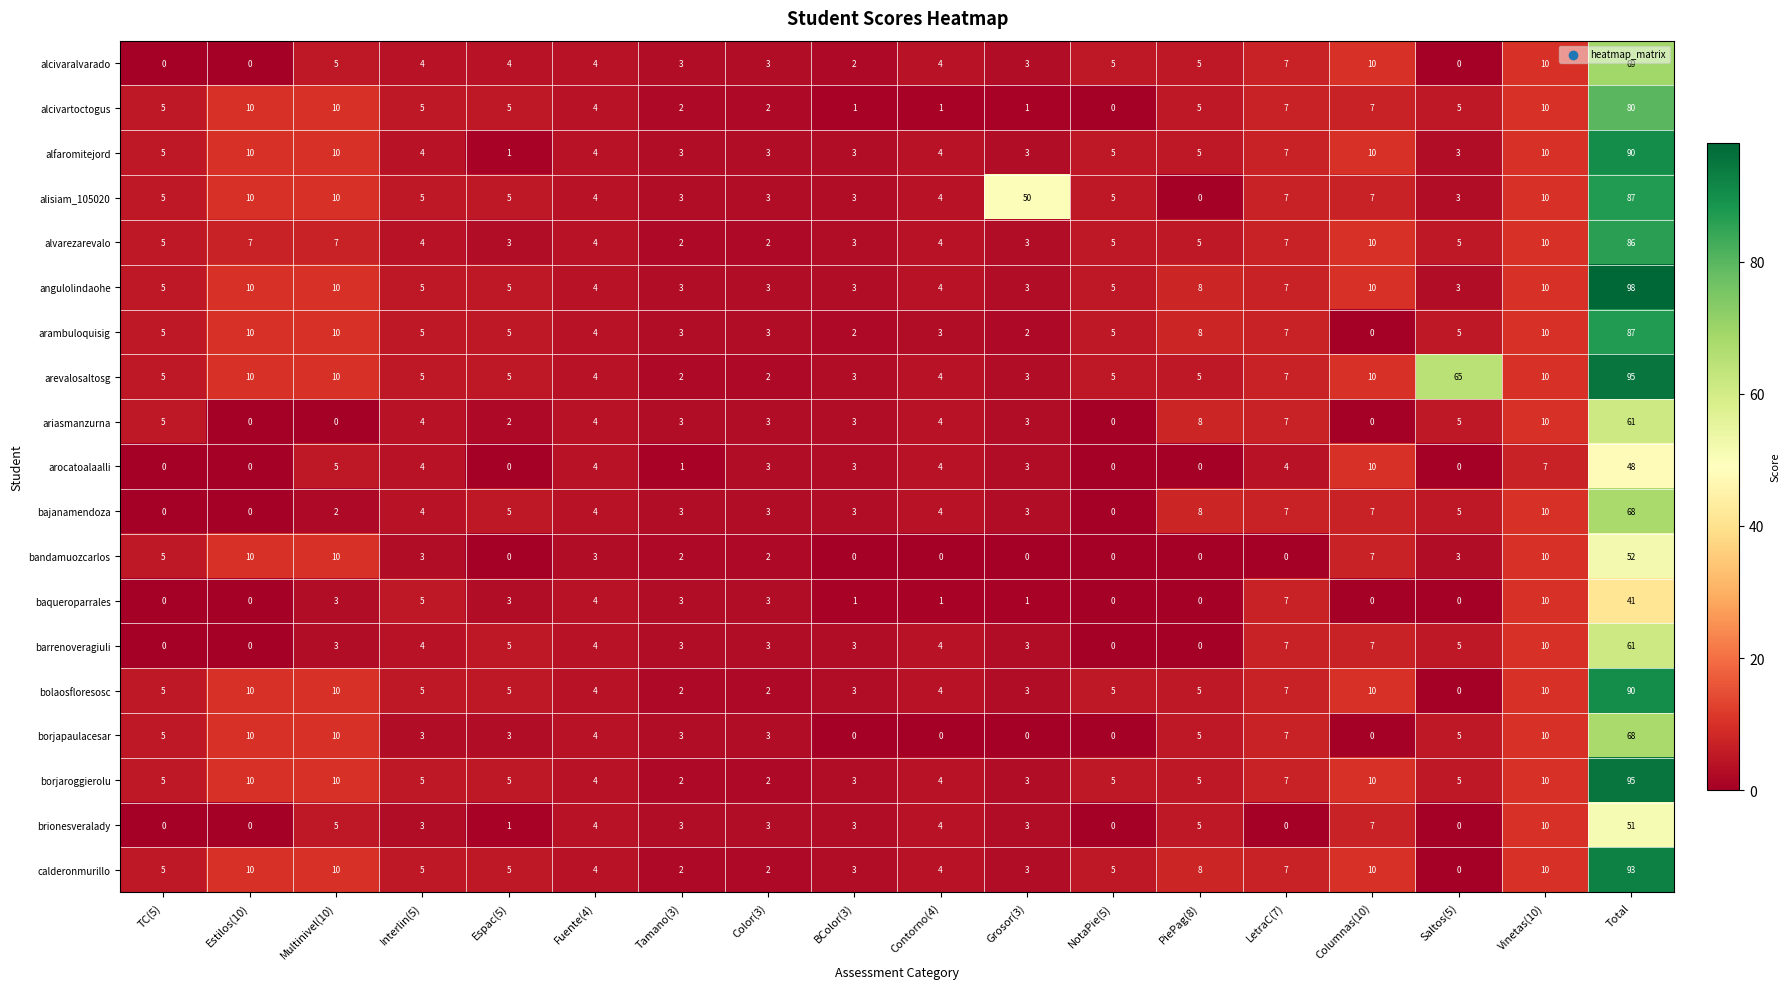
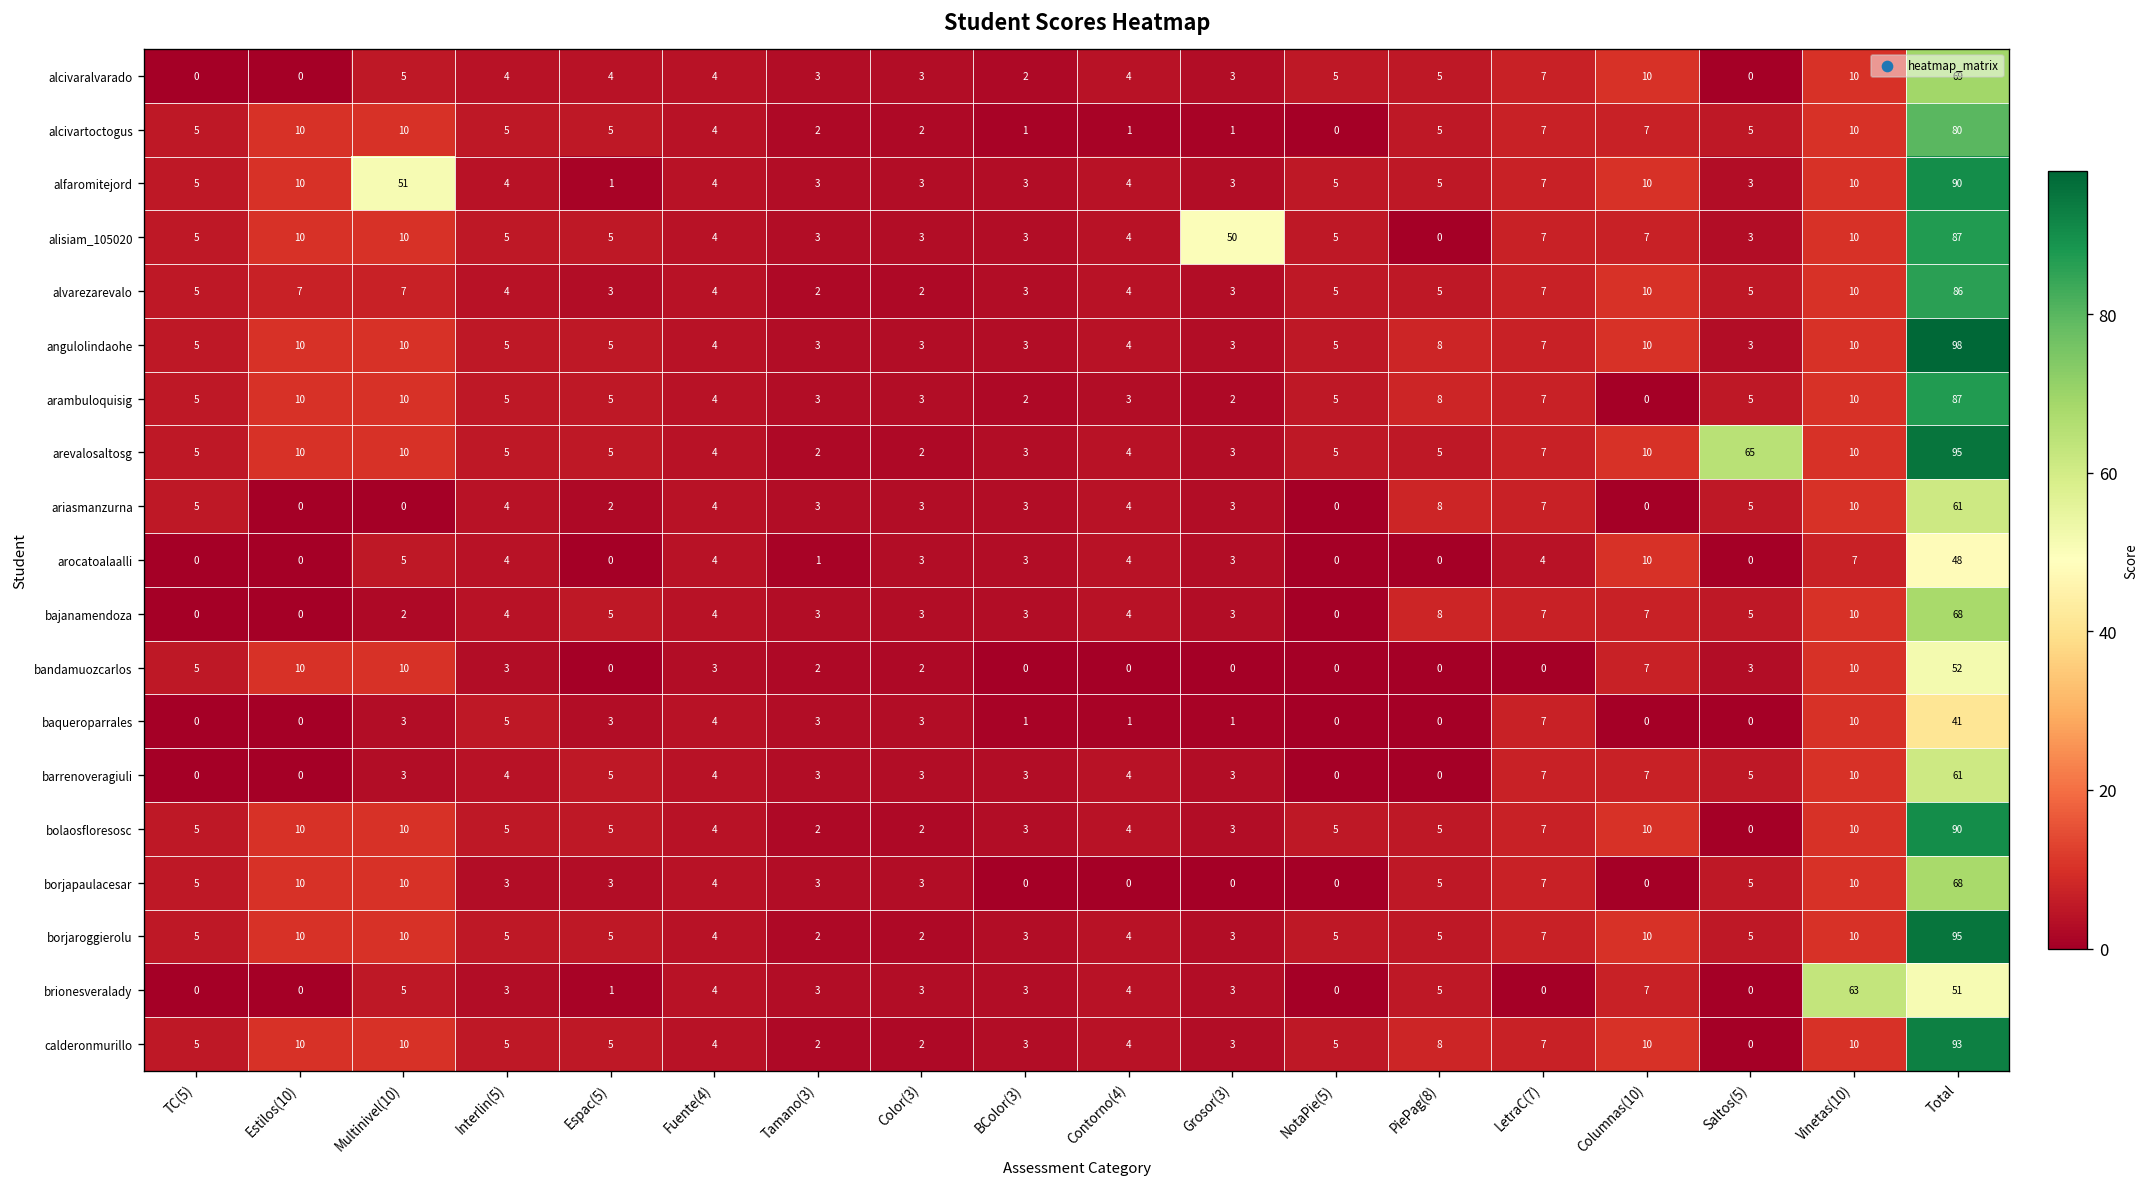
alfaromitejord, Multinivel(10): 10 -> 51
brionesveralady, Vinetas(10): 10 -> 63
